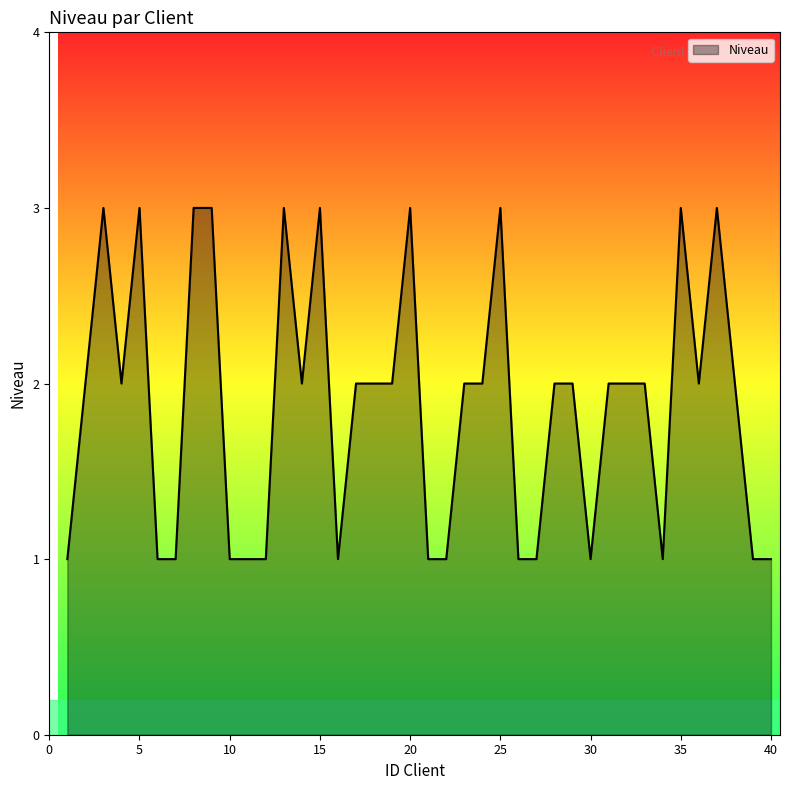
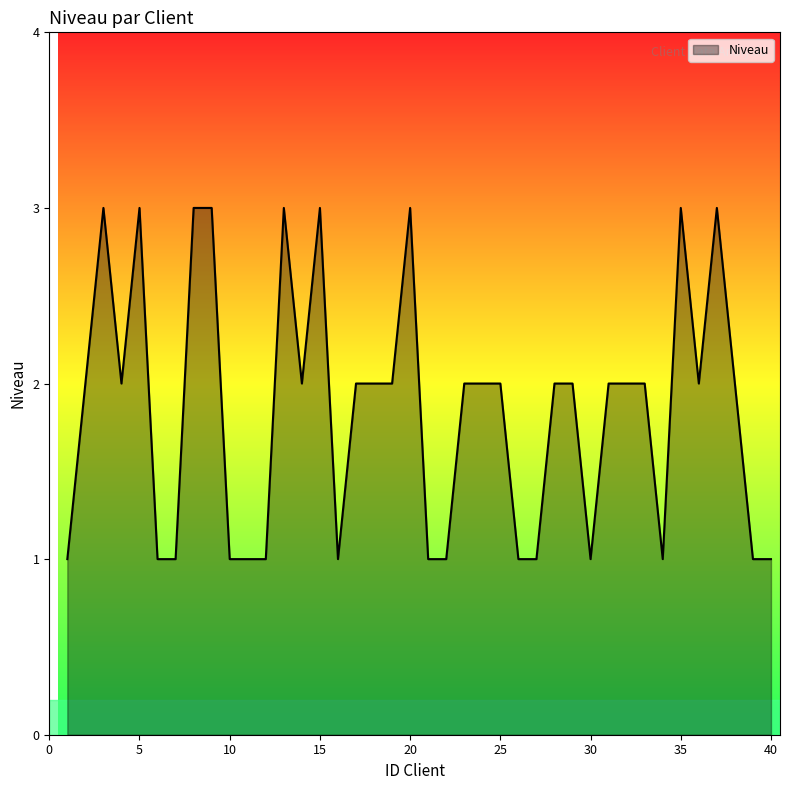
25: 3 -> 2
